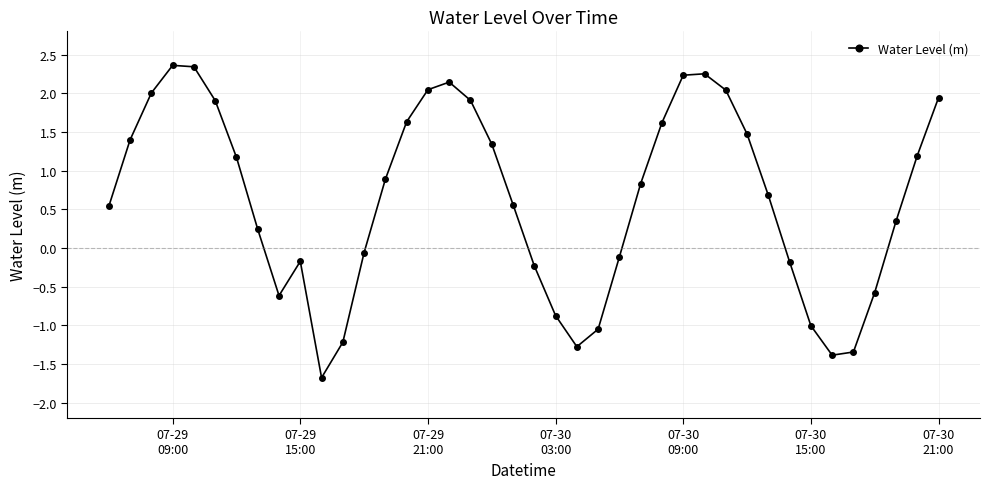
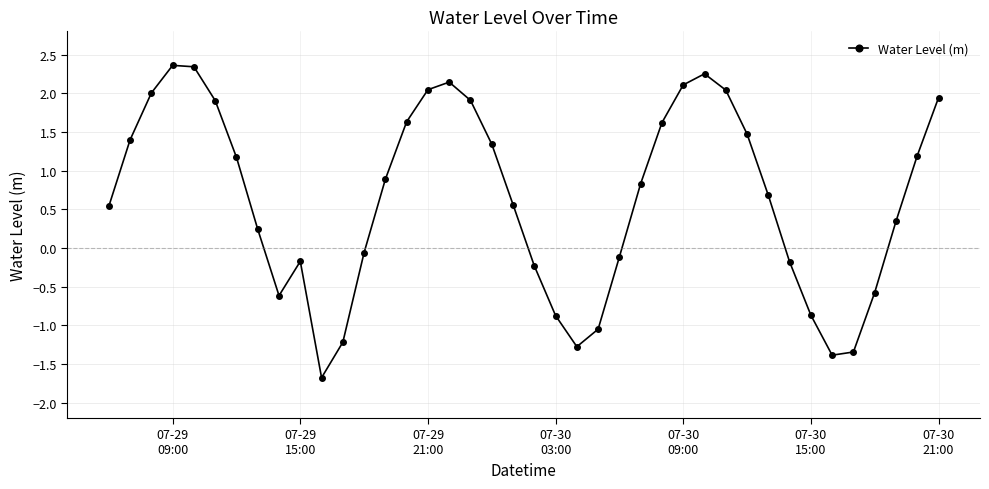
07-30 09:00: 2.2 -> 2.1
07-30 15:00: -1.0 -> -0.9
